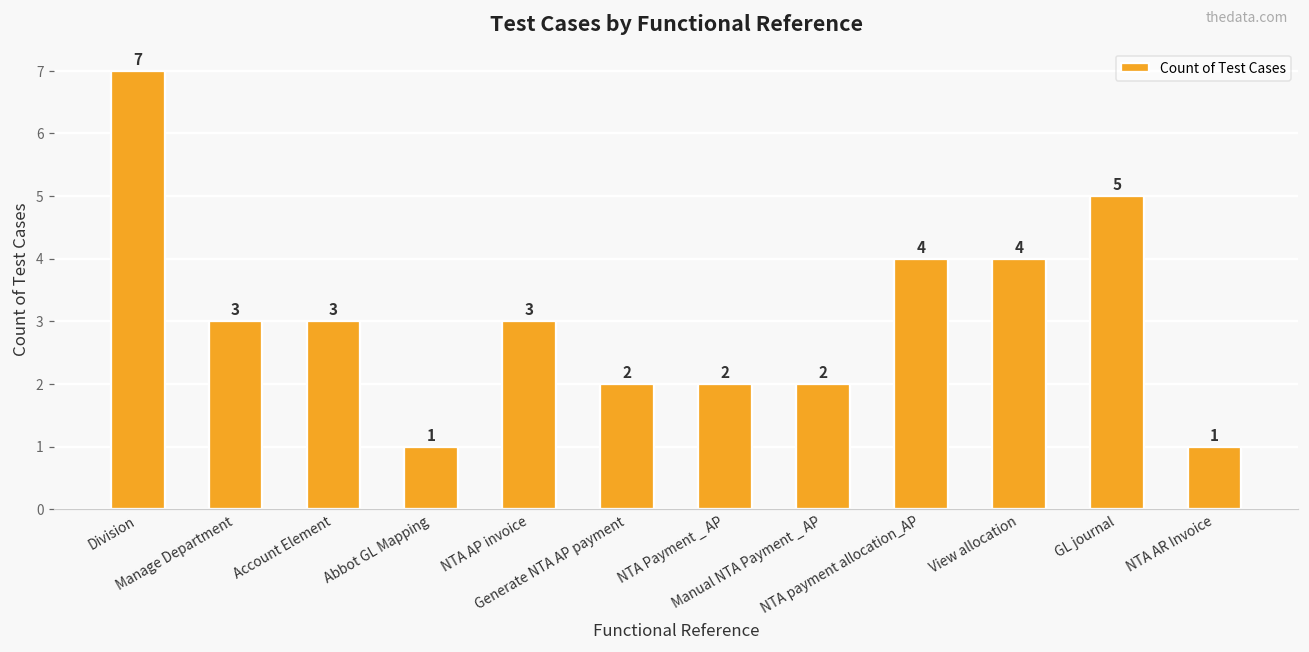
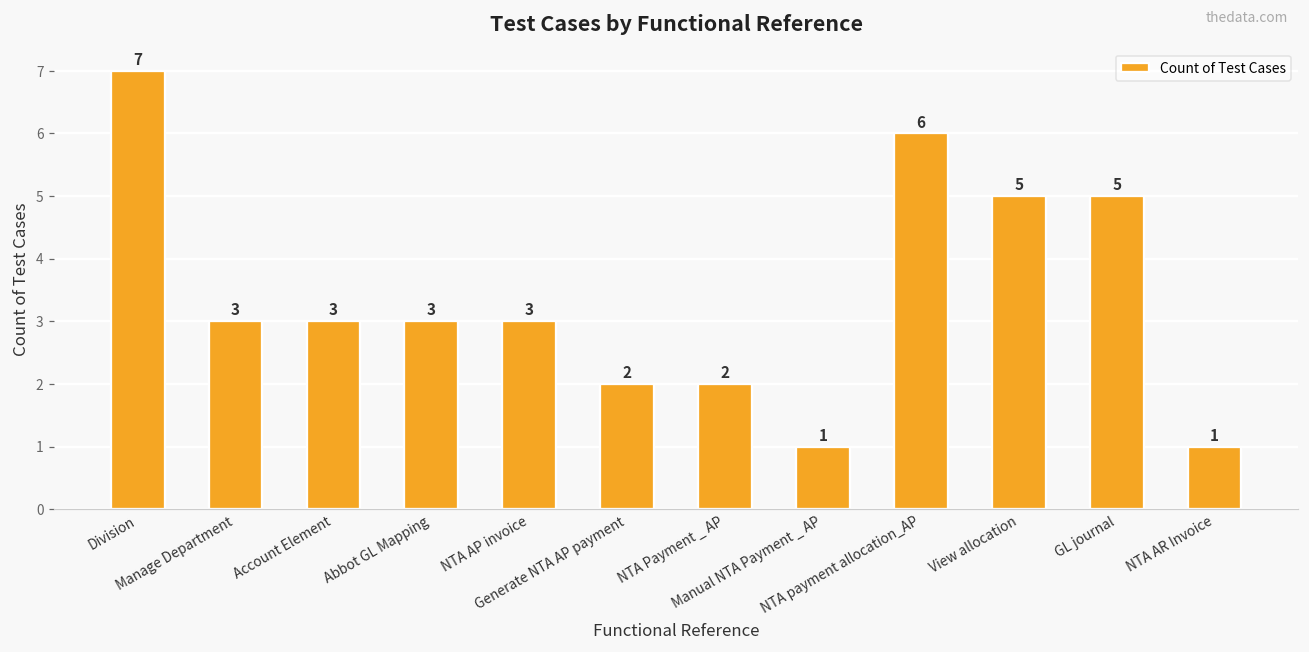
Abbot GL Mapping: 1 -> 3
Manual NTA Payment _ AP: 2 -> 1
NTA payment allocation_AP: 4 -> 6
View allocation: 4 -> 5
